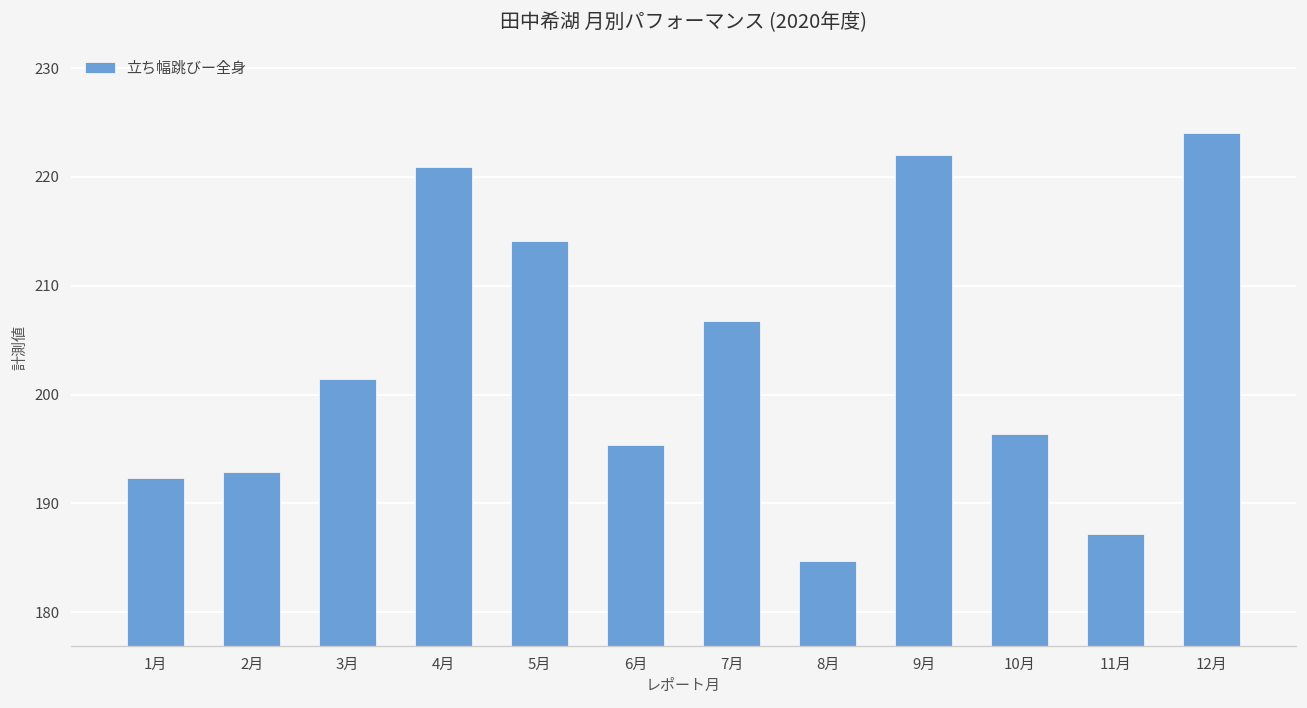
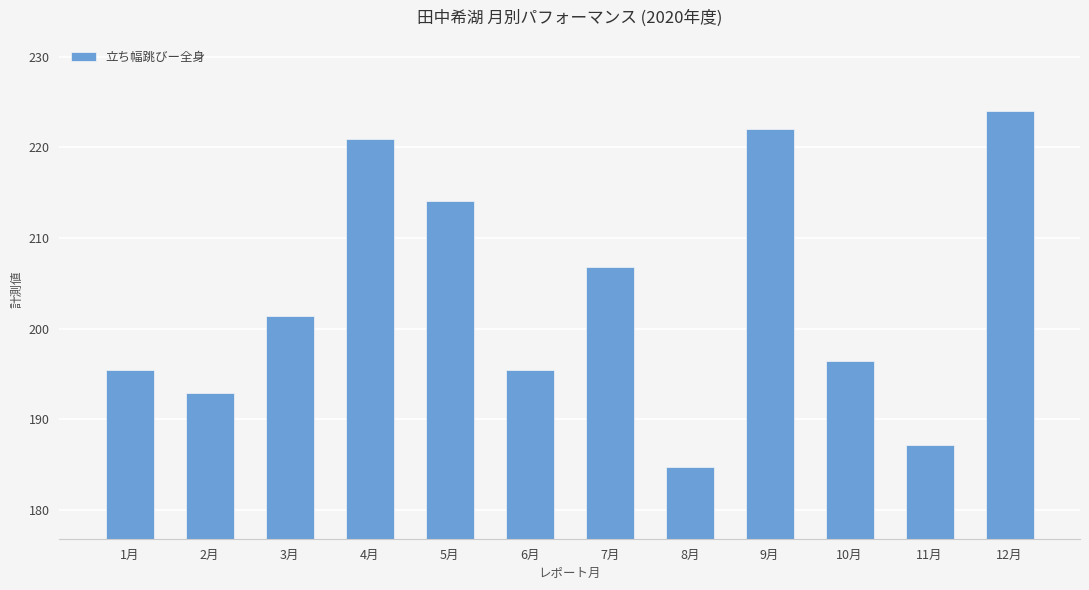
1月: 192 -> 196
